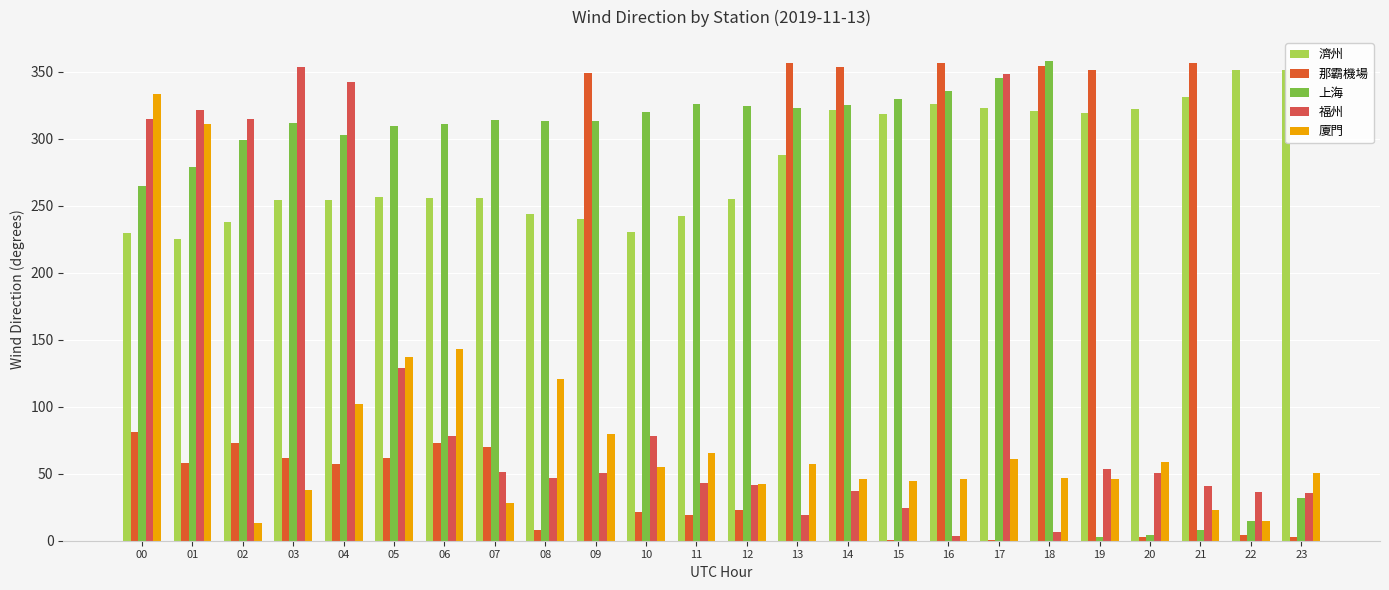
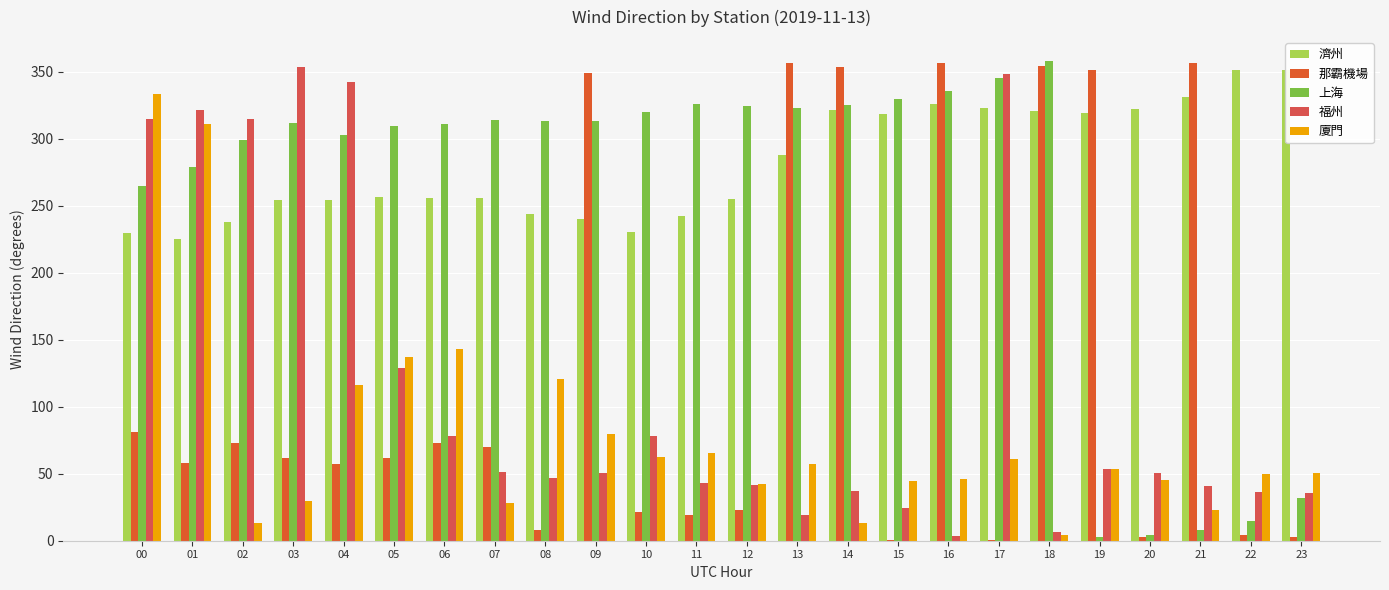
廈門, 03: 38 -> 30
廈門, 04: 102 -> 116
廈門, 10: 55 -> 63
廈門, 14: 46 -> 13
廈門, 18: 47 -> 4
廈門, 19: 46 -> 54
廈門, 20: 58 -> 46
廈門, 22: 15 -> 50
